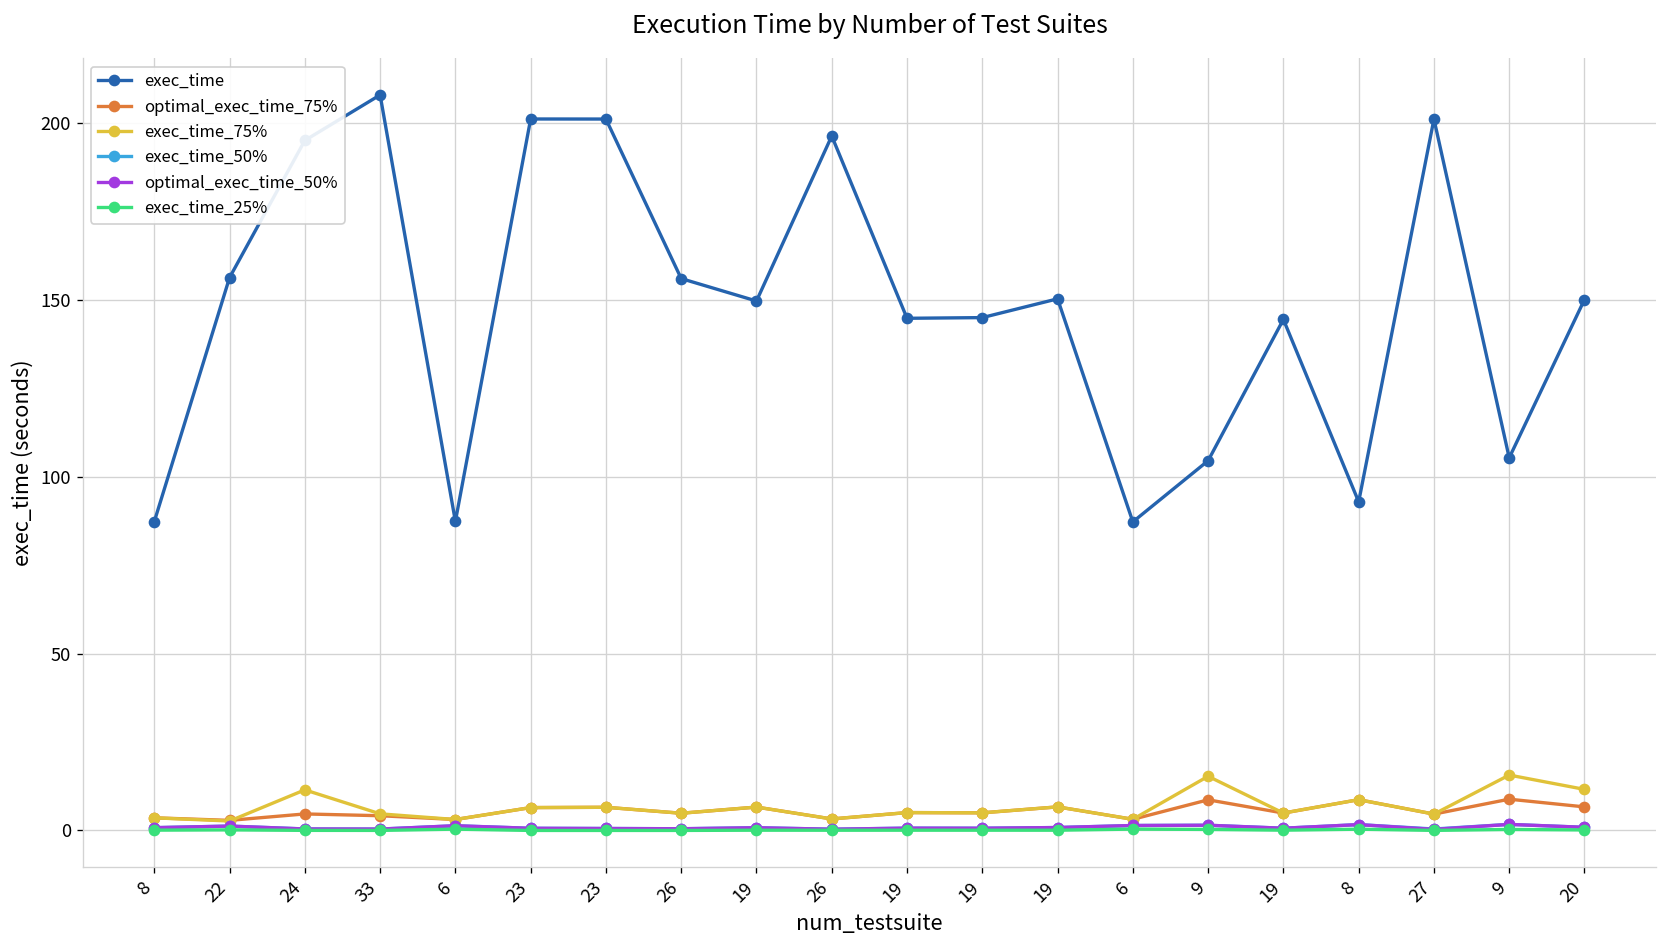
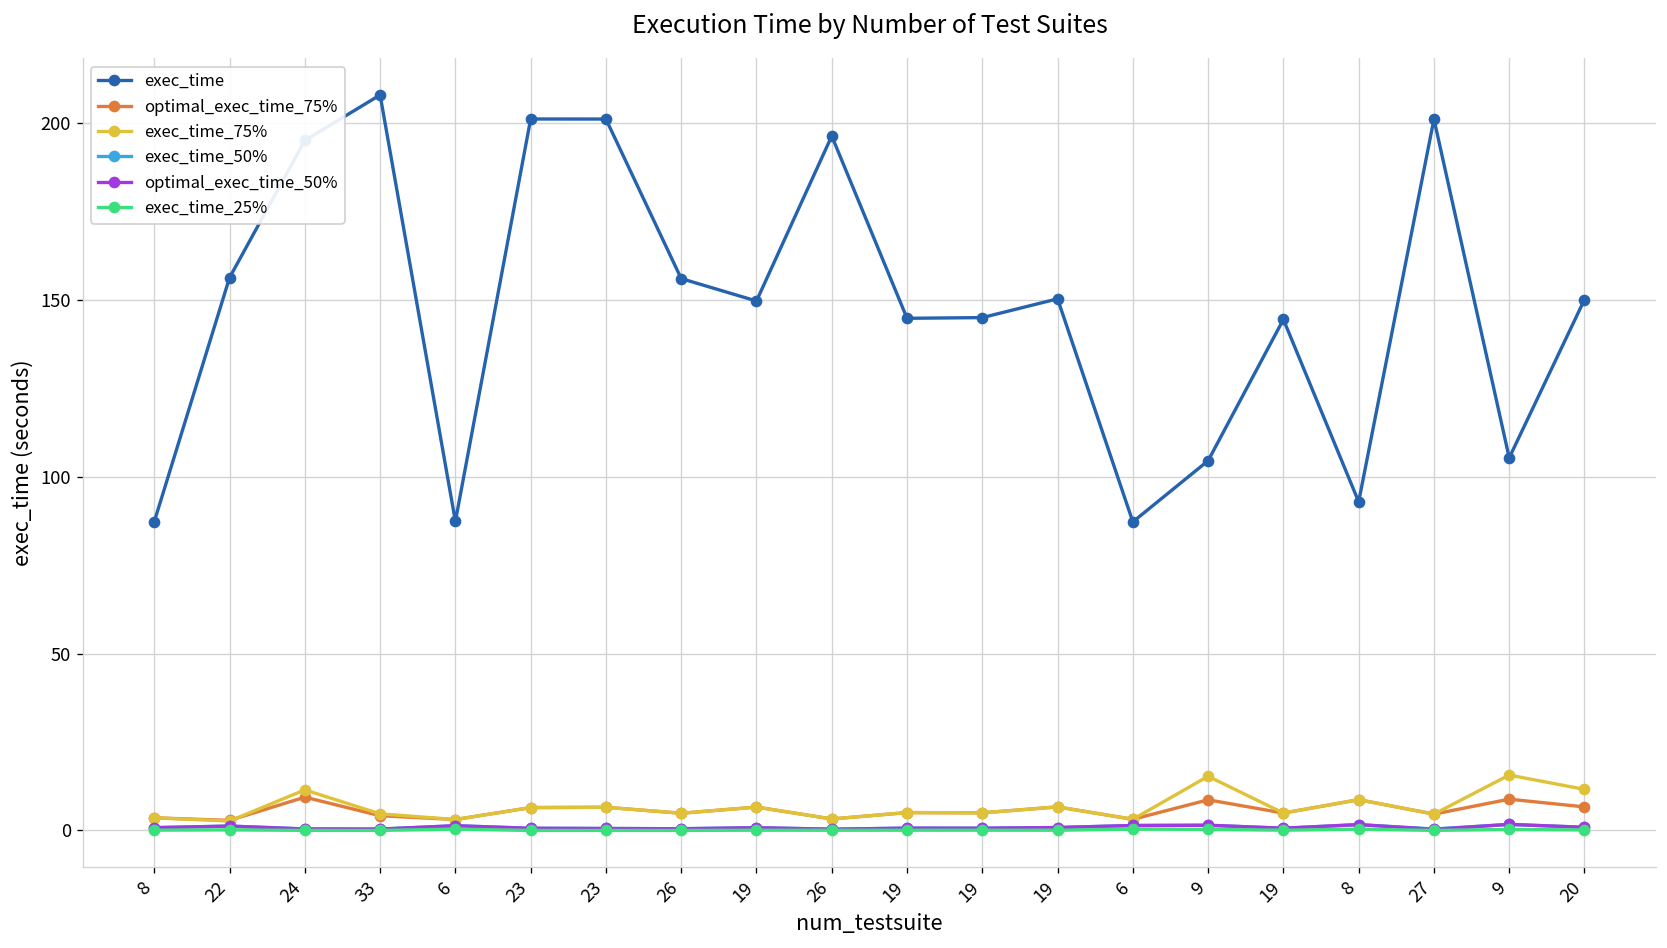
optimal_exec_time_75%, 24: 5 -> 9
